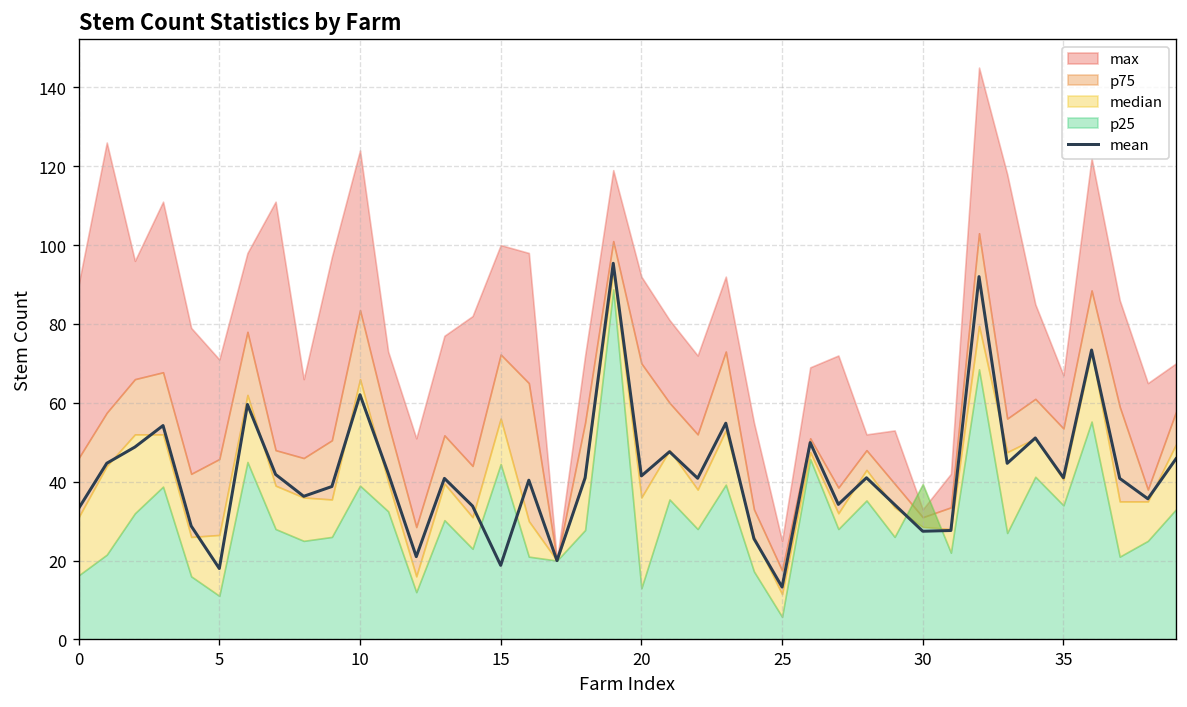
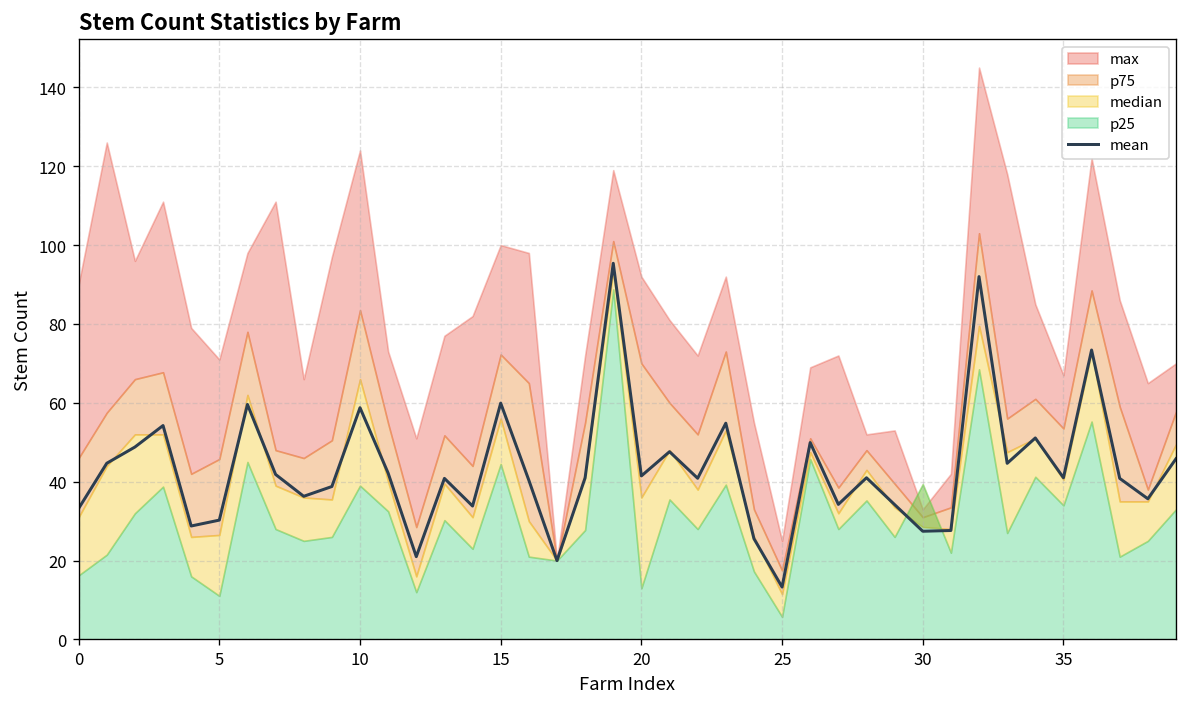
mean, 5: 18 -> 30
mean, 10: 62 -> 59
mean, 15: 19 -> 60
